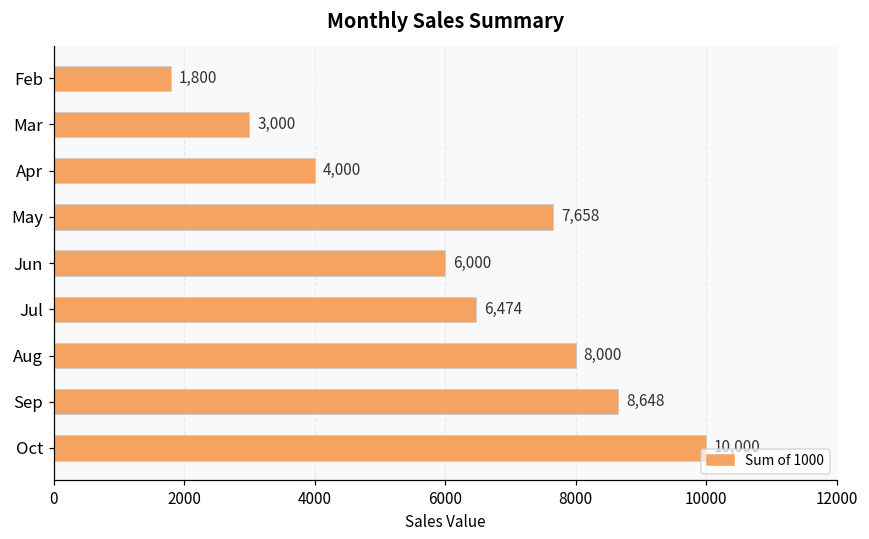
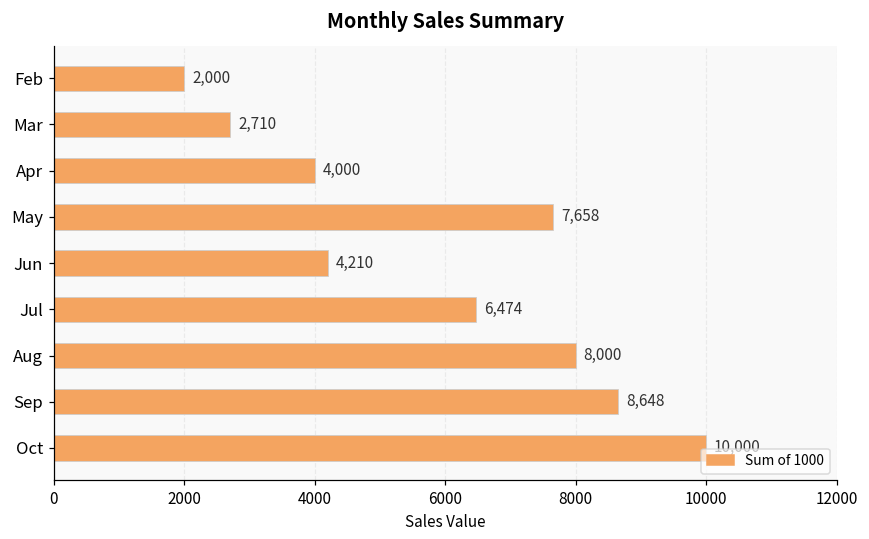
Feb: 1,800 -> 2,000
Mar: 3,000 -> 2,710
Jun: 6,000 -> 4,210
